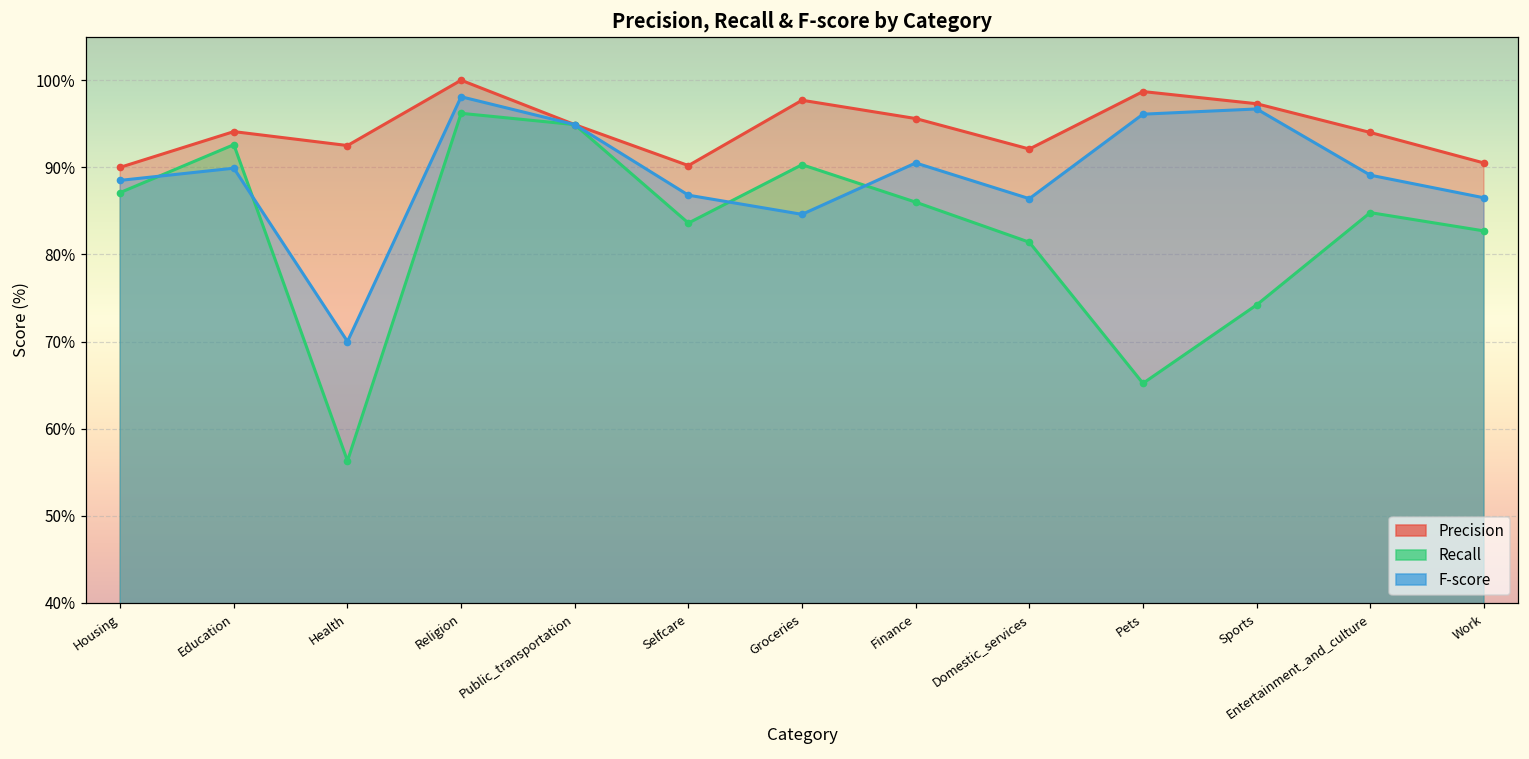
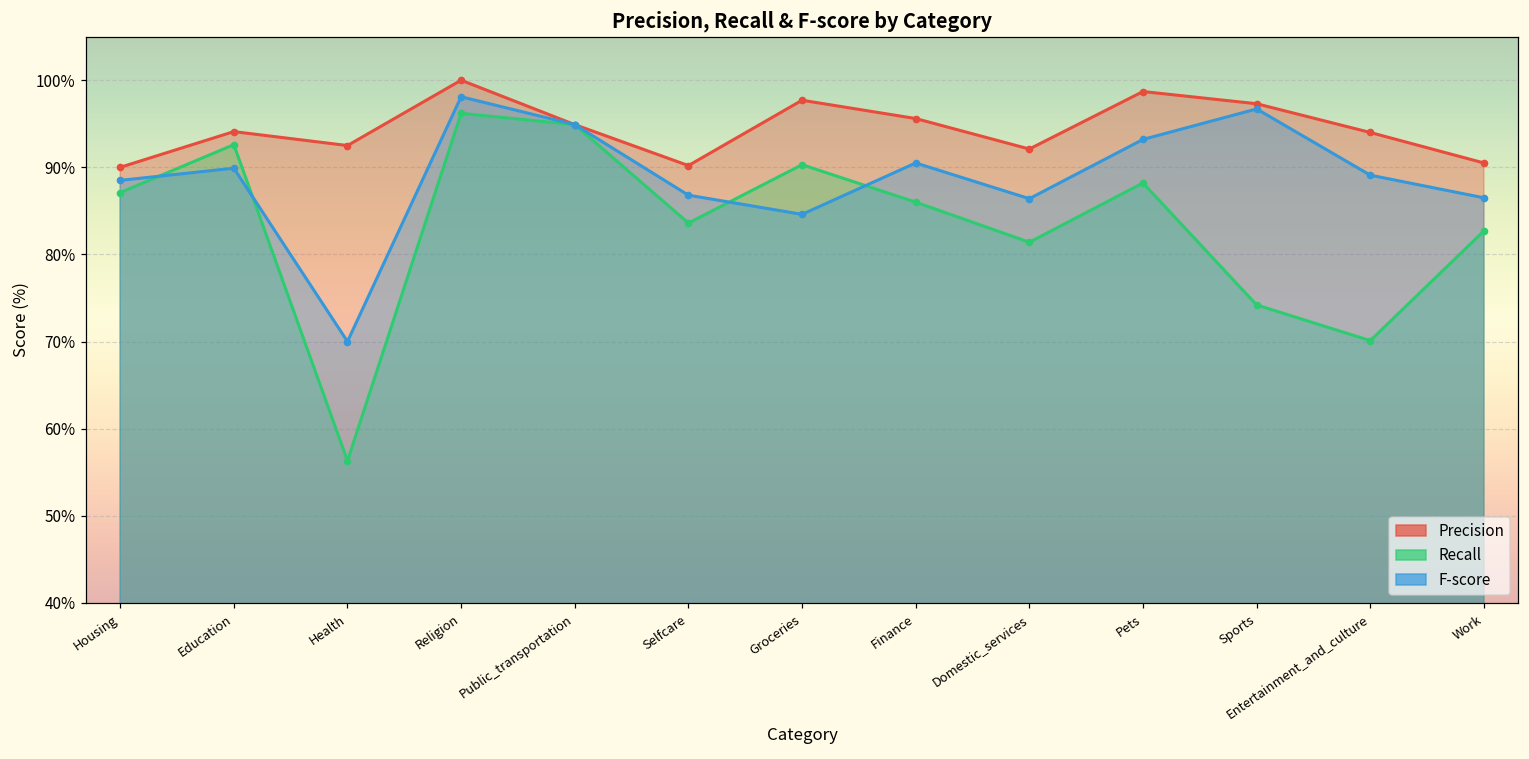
Recall, Pets: 65% -> 88%
F-score, Pets: 96% -> 93%
Recall, Entertainment_and_culture: 85% -> 70%
